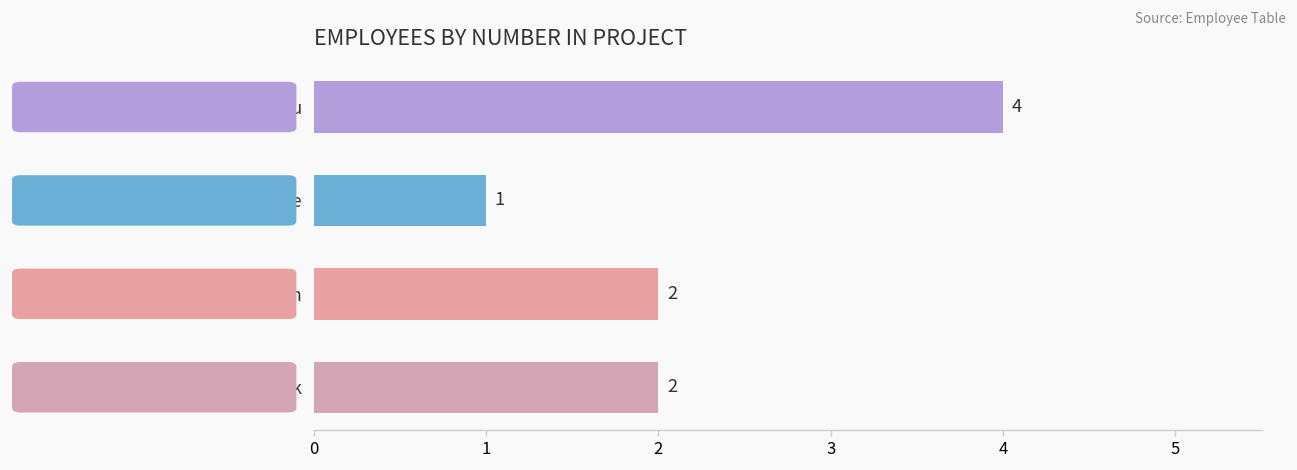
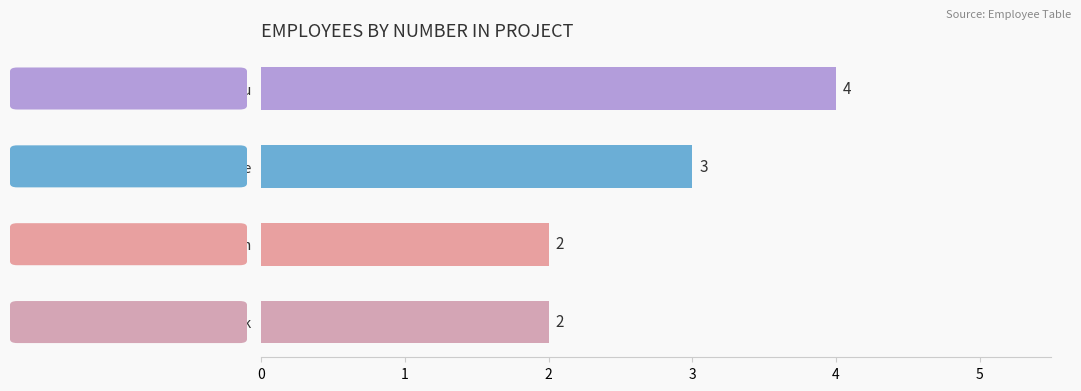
Etienne: 1 -> 3
